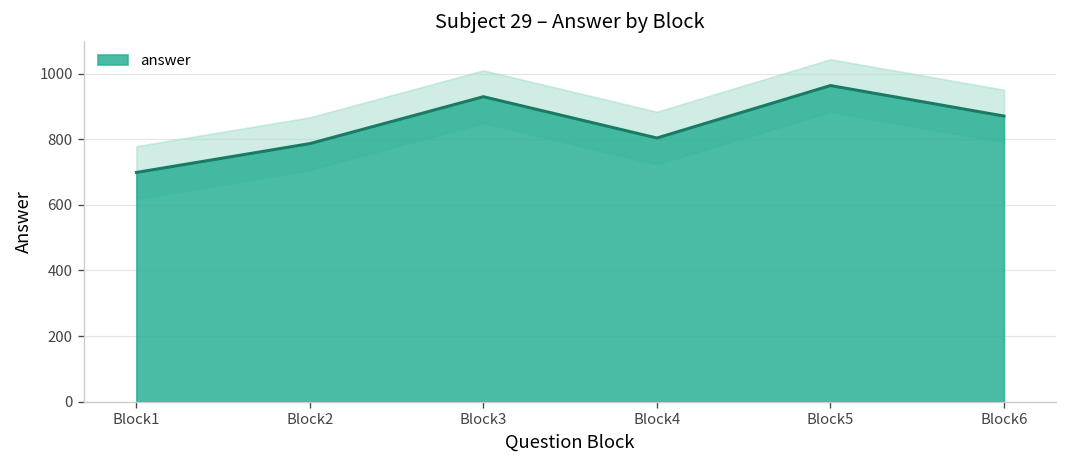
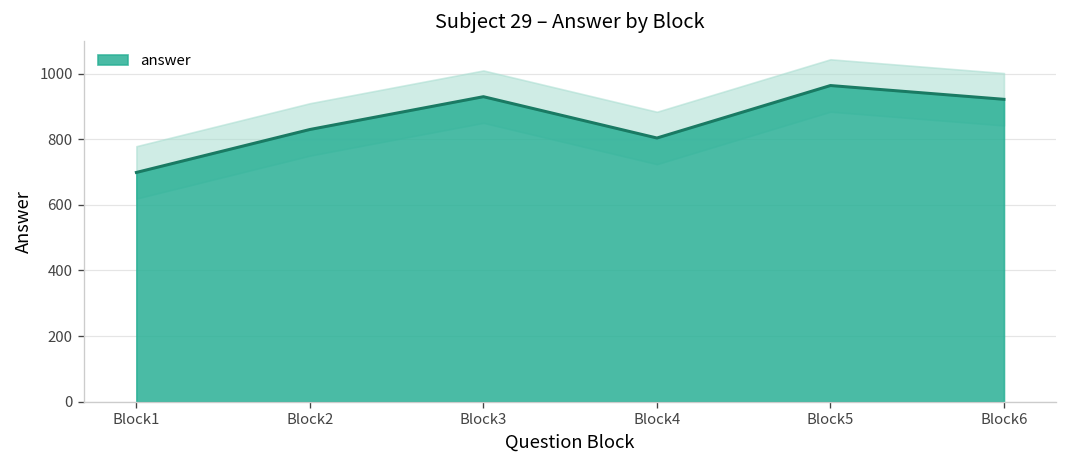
answer, Block2: 790 -> 830
answer, Block6: 870 -> 920
